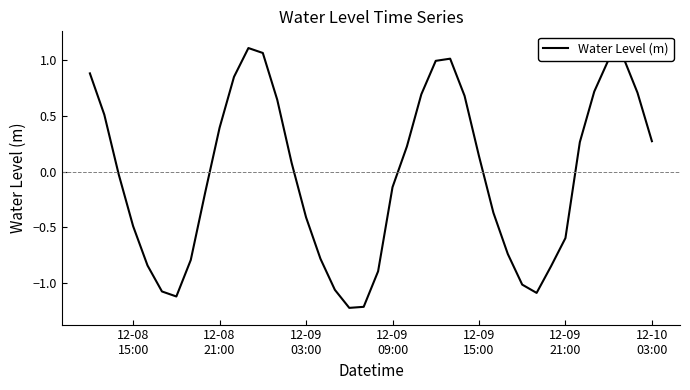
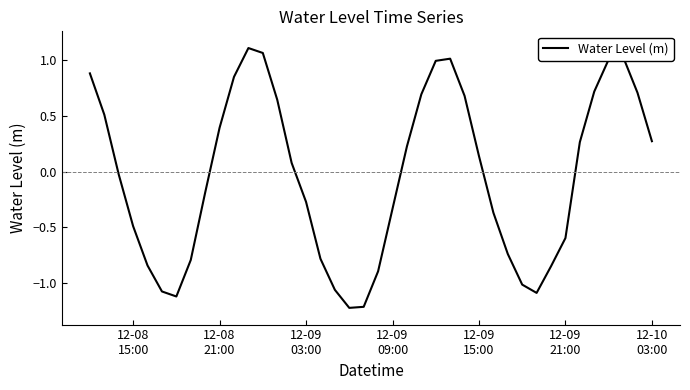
12-09 03:00: -0.41 -> -0.27
12-09 09:00: -0.14 -> -0.33
